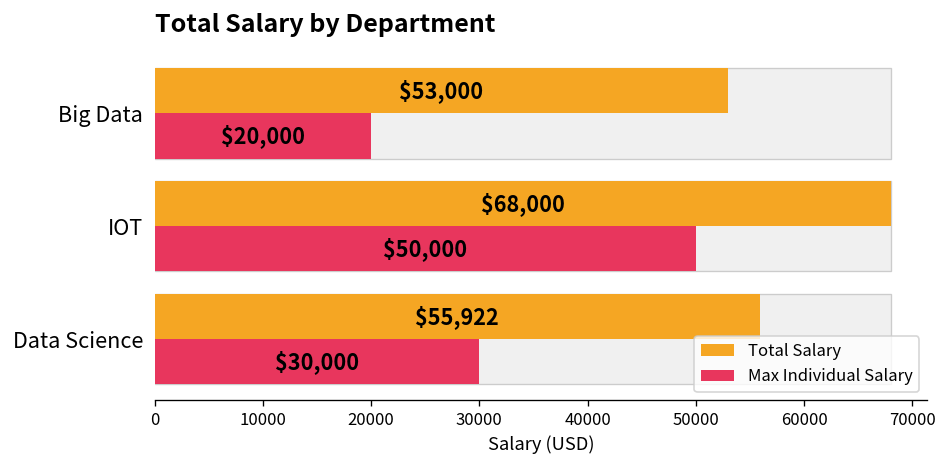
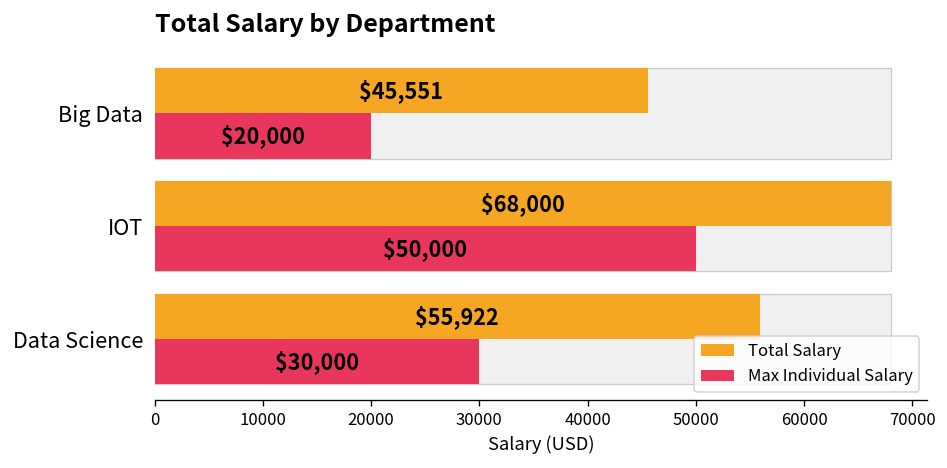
Total Salary, Big Data: $53,000 -> $45,551
